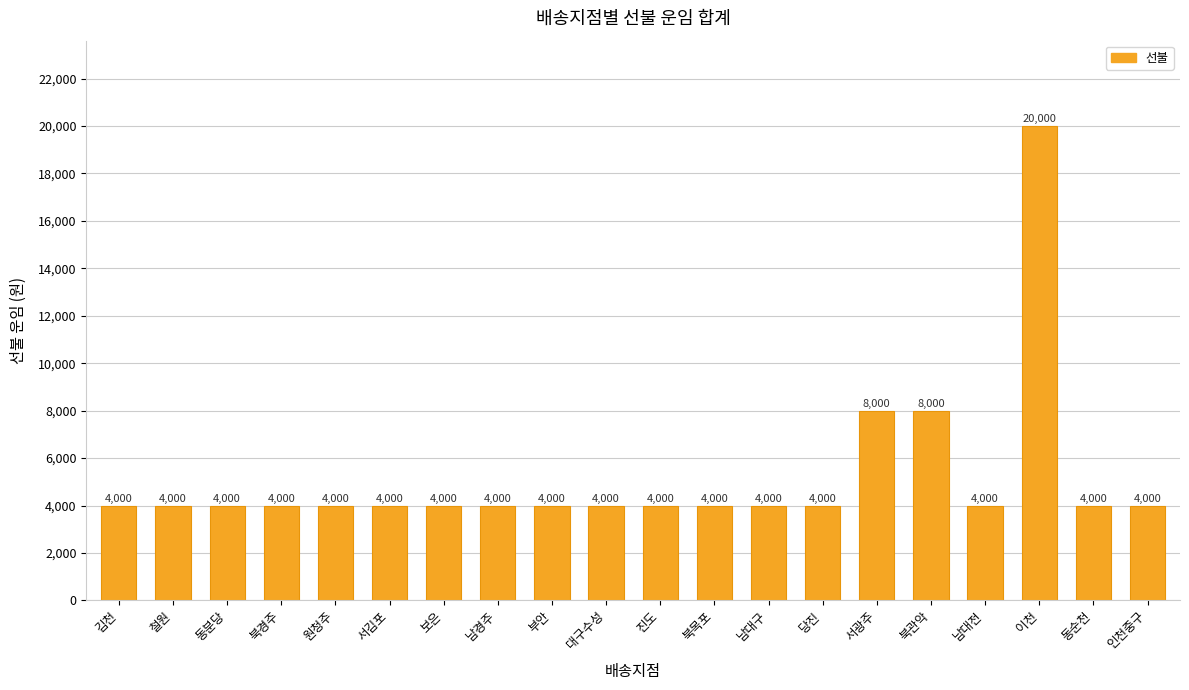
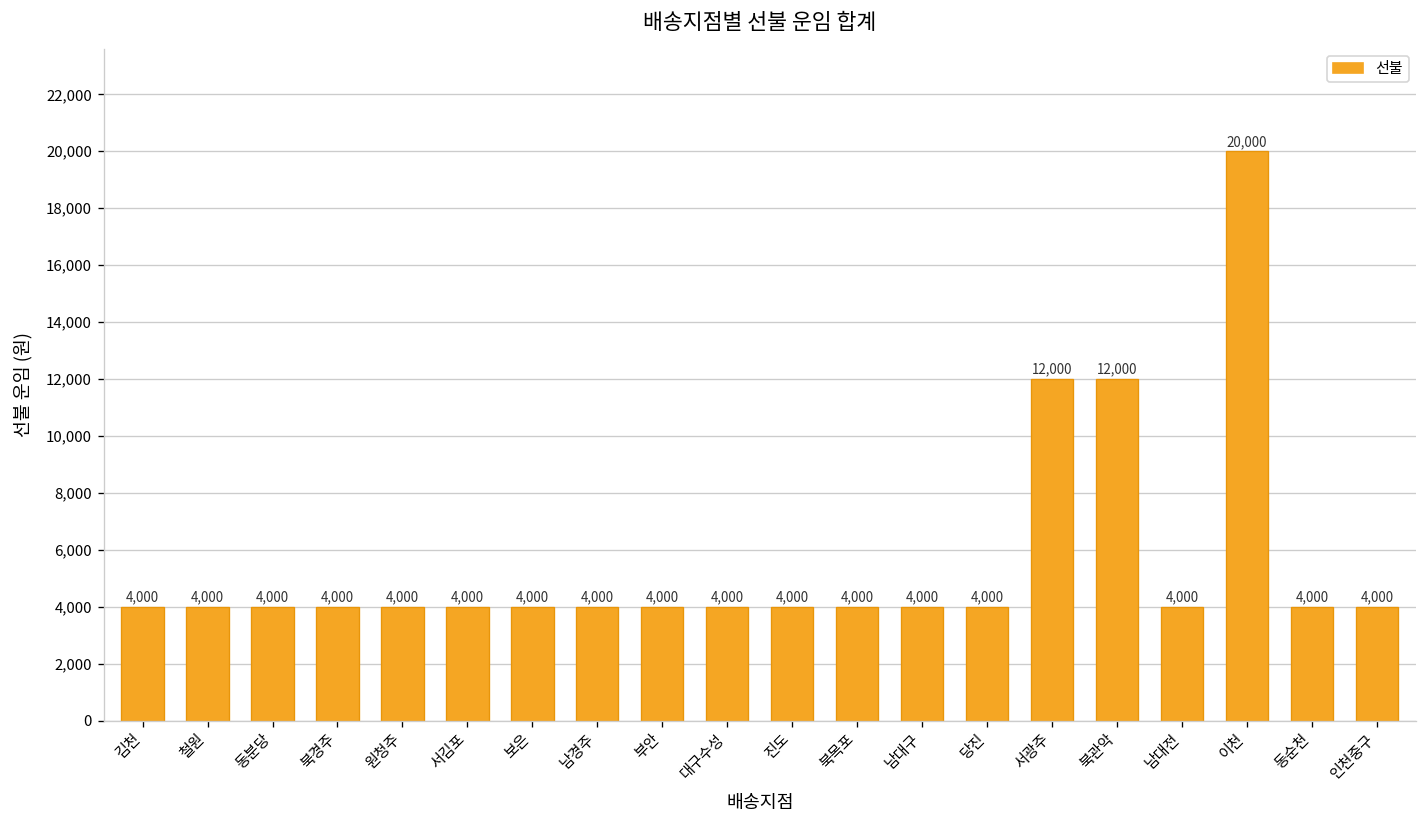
서광주: 8,000 -> 12,000
북관악: 8,000 -> 12,000
